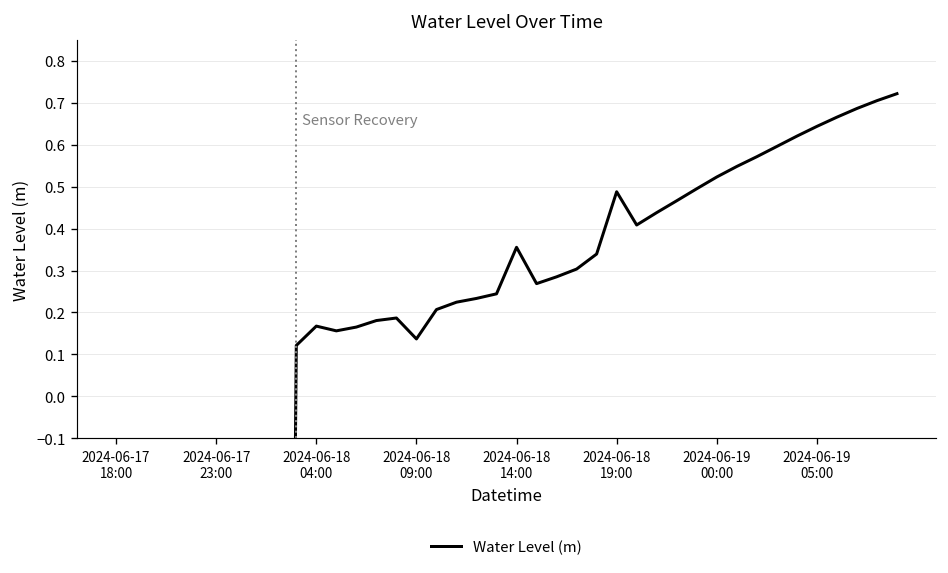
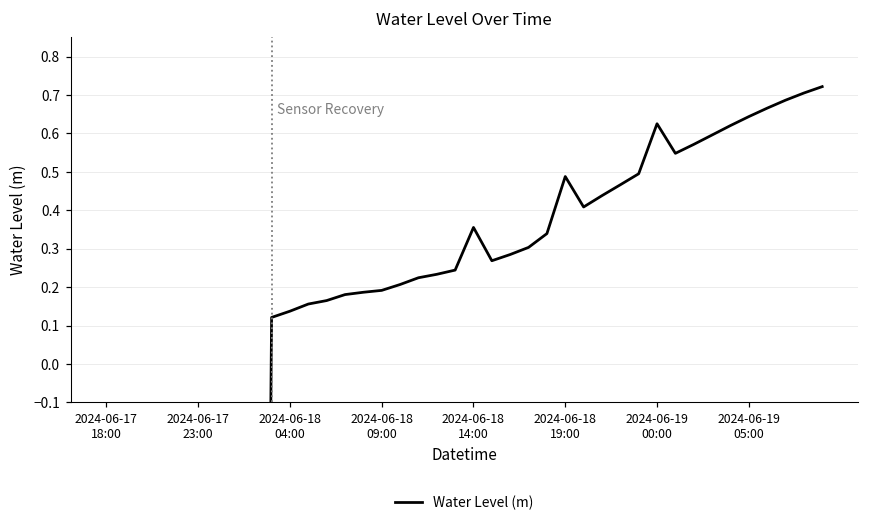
2024-06-18 04:00: 0.17 -> 0.14
2024-06-18 09:00: 0.14 -> 0.19
2024-06-19 00:00: 0.52 -> 0.63
